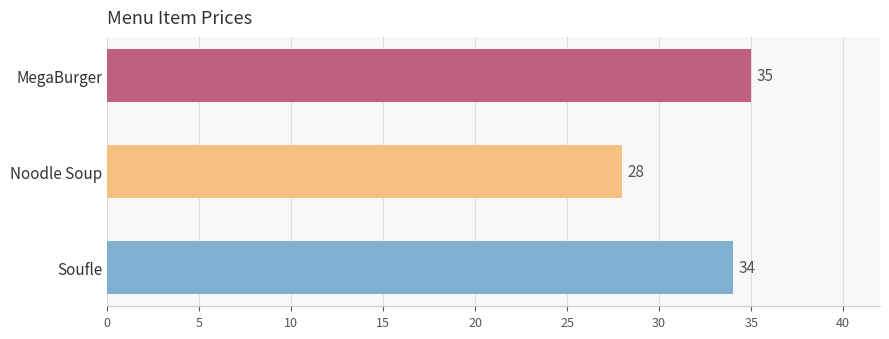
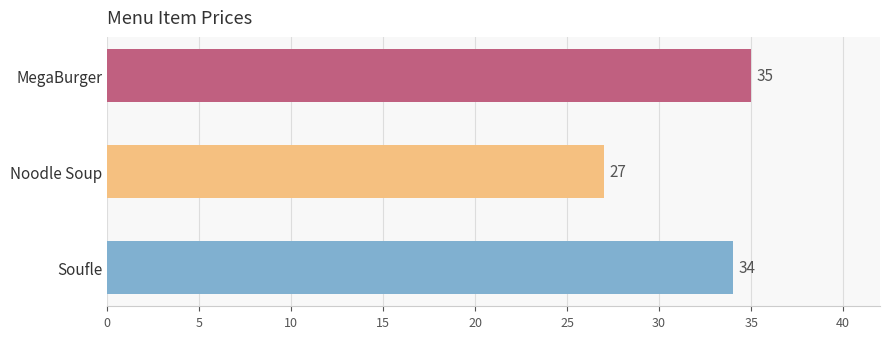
Noodle Soup: 28 -> 27
